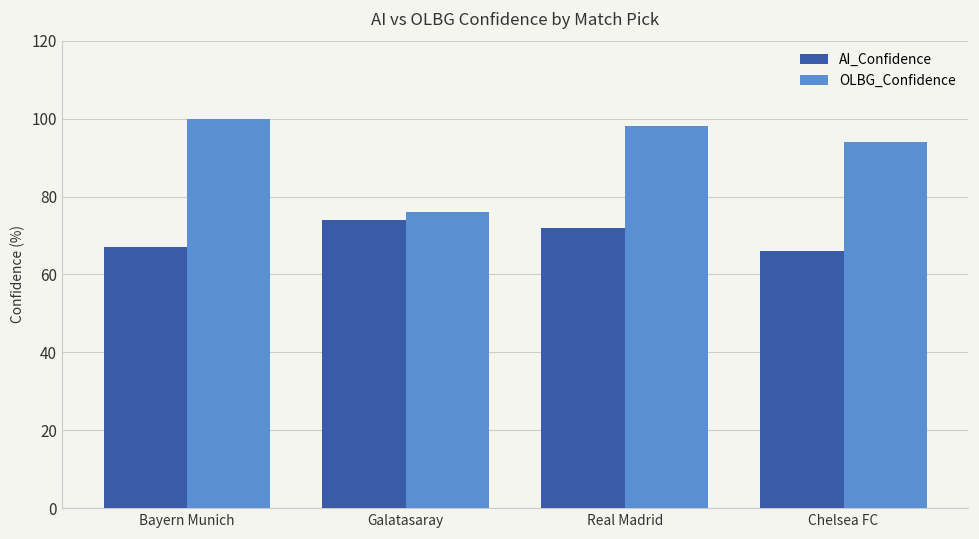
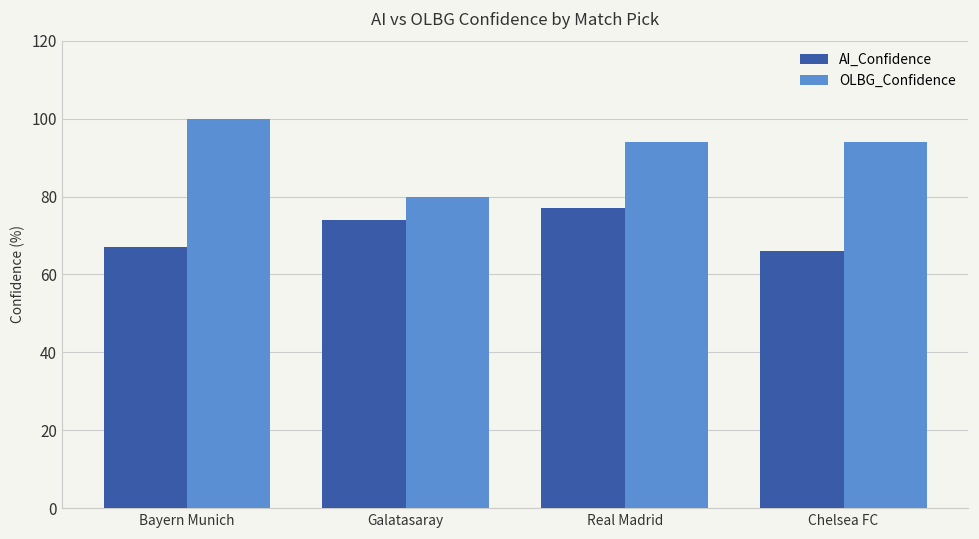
OLBG_Confidence, Galatasaray: 76 -> 80
AI_Confidence, Real Madrid: 72 -> 77
OLBG_Confidence, Real Madrid: 98 -> 94
